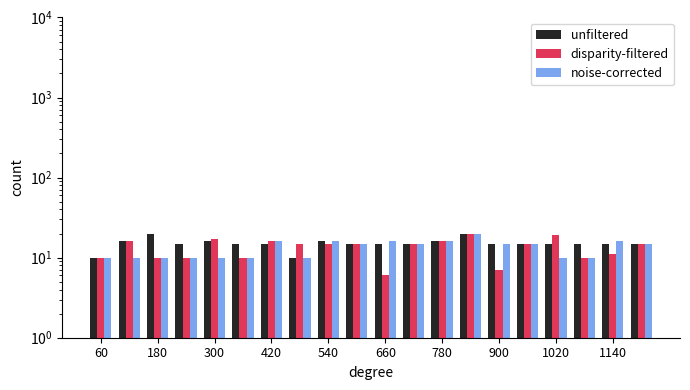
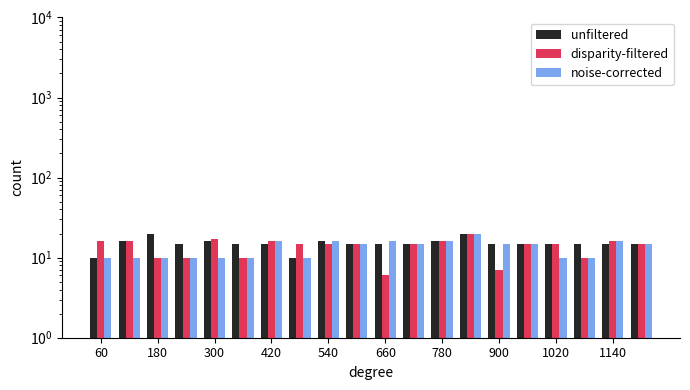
disparity-filtered, 60: 10 -> 16
disparity-filtered, 1020: 19 -> 15
disparity-filtered, 1140: 11 -> 16
